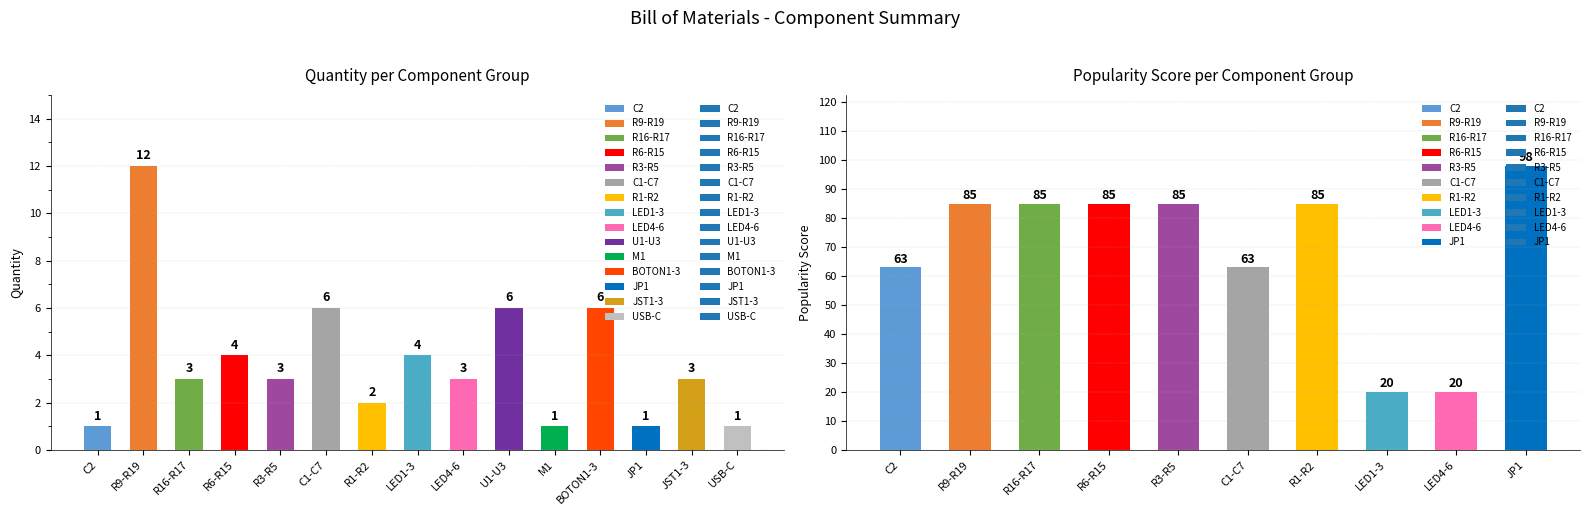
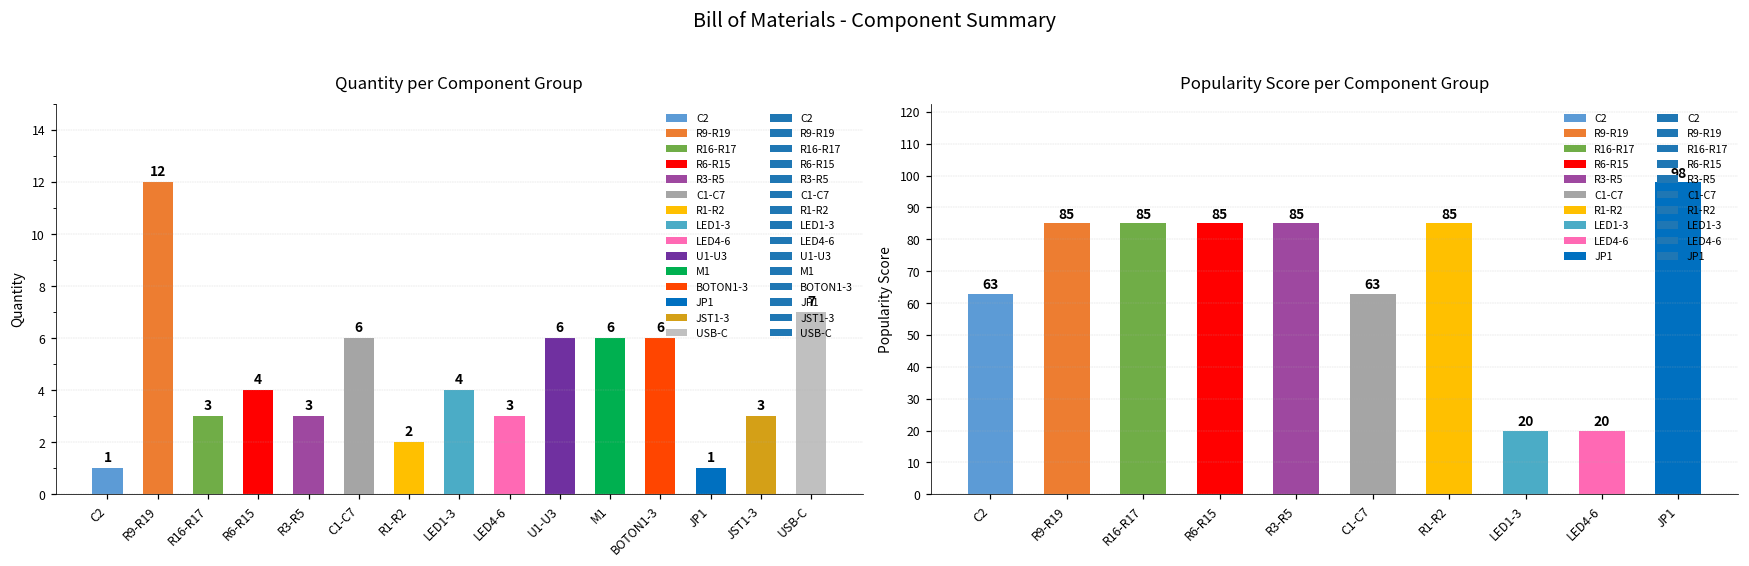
Quantity per Component Group, M1: 1 -> 6
Quantity per Component Group, USB-C: 1 -> 7
